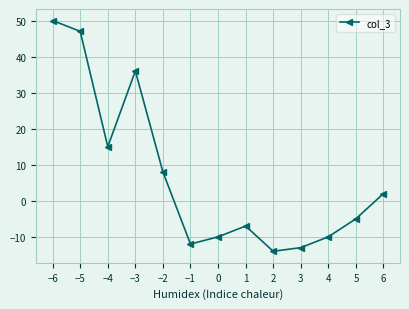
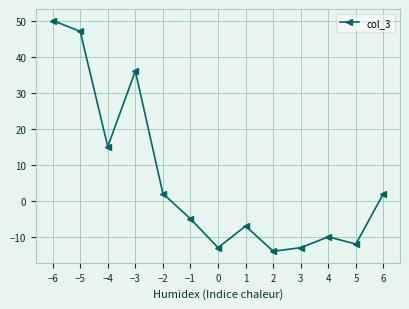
−2: 8 -> 2
−1: -12 -> -5
0: -10 -> -13
5: -5 -> -12
